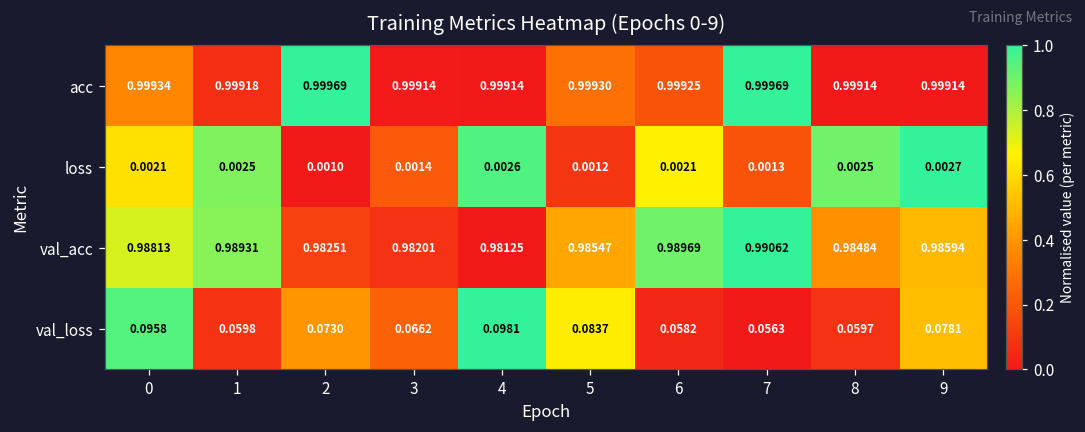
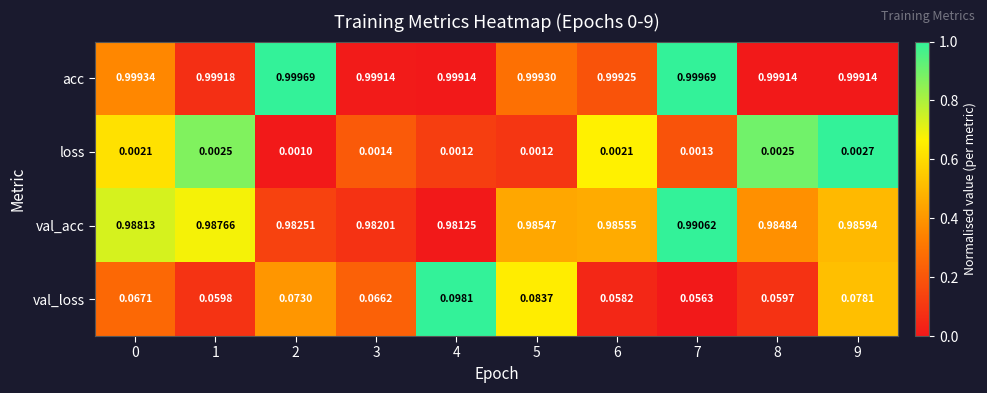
loss, 4: 0.0026 -> 0.0012
val_acc, 1: 0.98931 -> 0.98766
val_acc, 6: 0.98969 -> 0.98555
val_loss, 0: 0.0958 -> 0.0671
